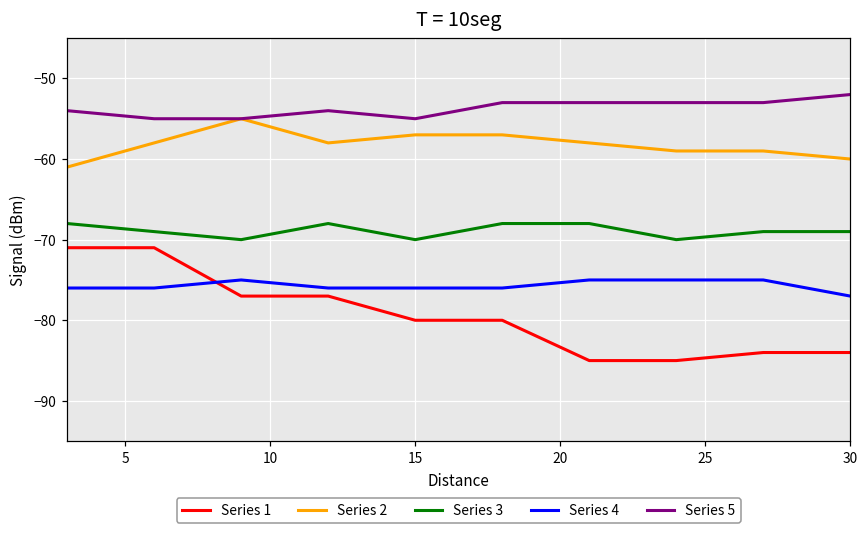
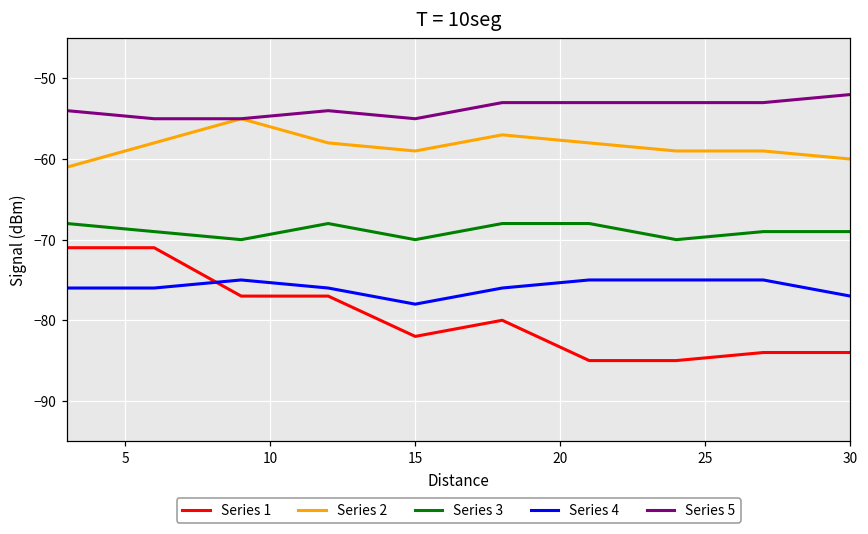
Series 1, 15: -80 -> -82
Series 2, 15: -57 -> -59
Series 4, 15: -76 -> -78
